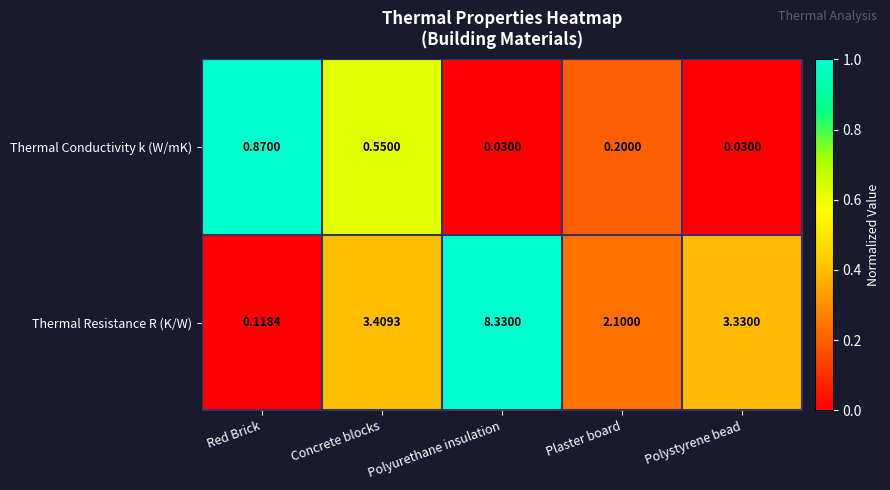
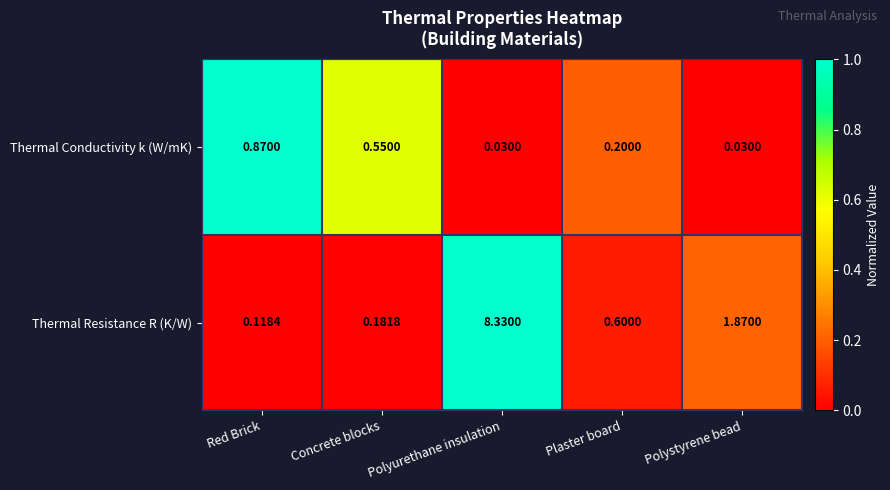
Thermal Resistance R (K/W), Concrete blocks: 3.4093 -> 0.1818
Thermal Resistance R (K/W), Plaster board: 2.1000 -> 0.6000
Thermal Resistance R (K/W), Polystyrene bead: 3.3300 -> 1.8700
